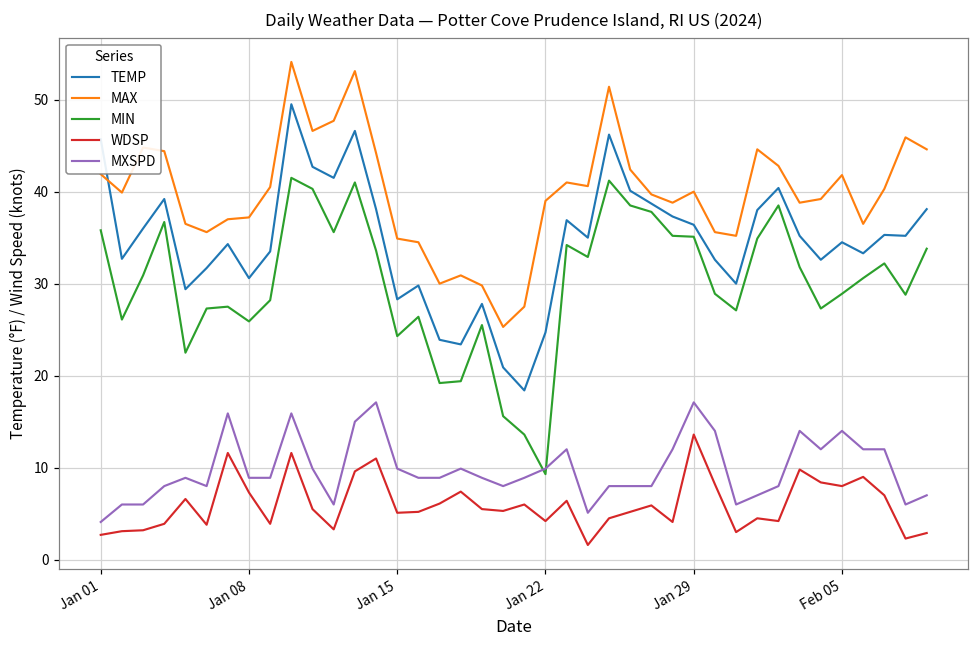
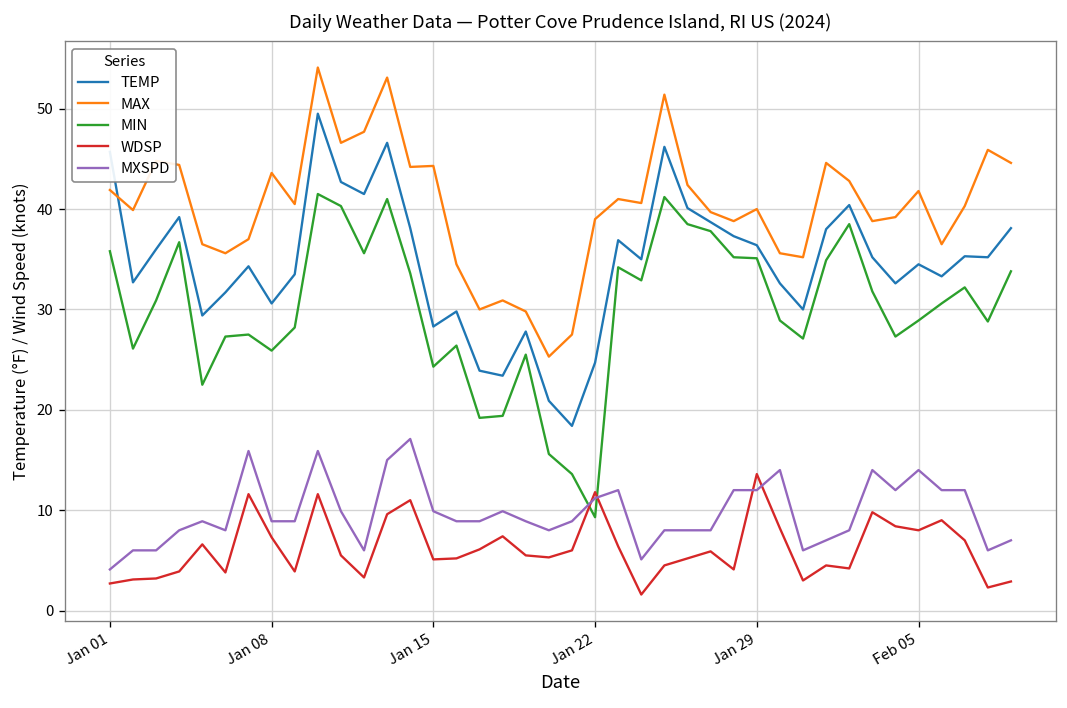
MAX, Jan 08: 37 -> 44
MAX, Jan 15: 35 -> 44
WDSP, Jan 22: 4 -> 12
MXSPD, Jan 22: 10 -> 11
MXSPD, Jan 29: 17 -> 12
